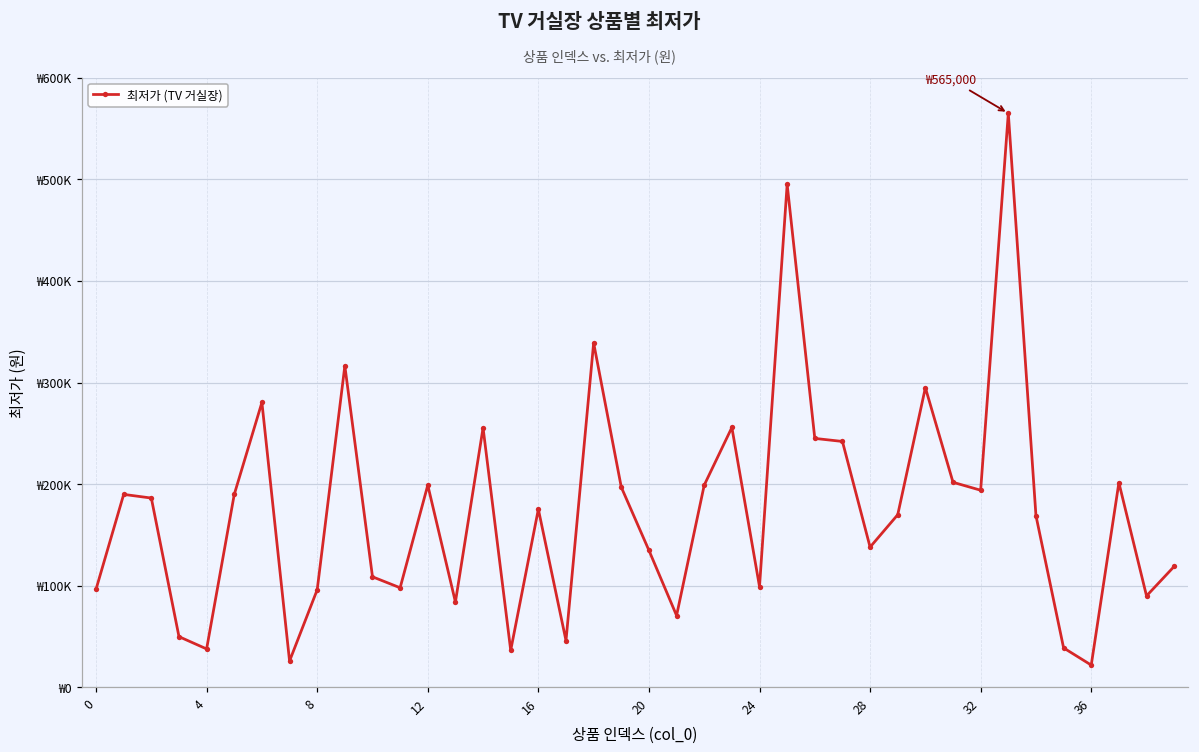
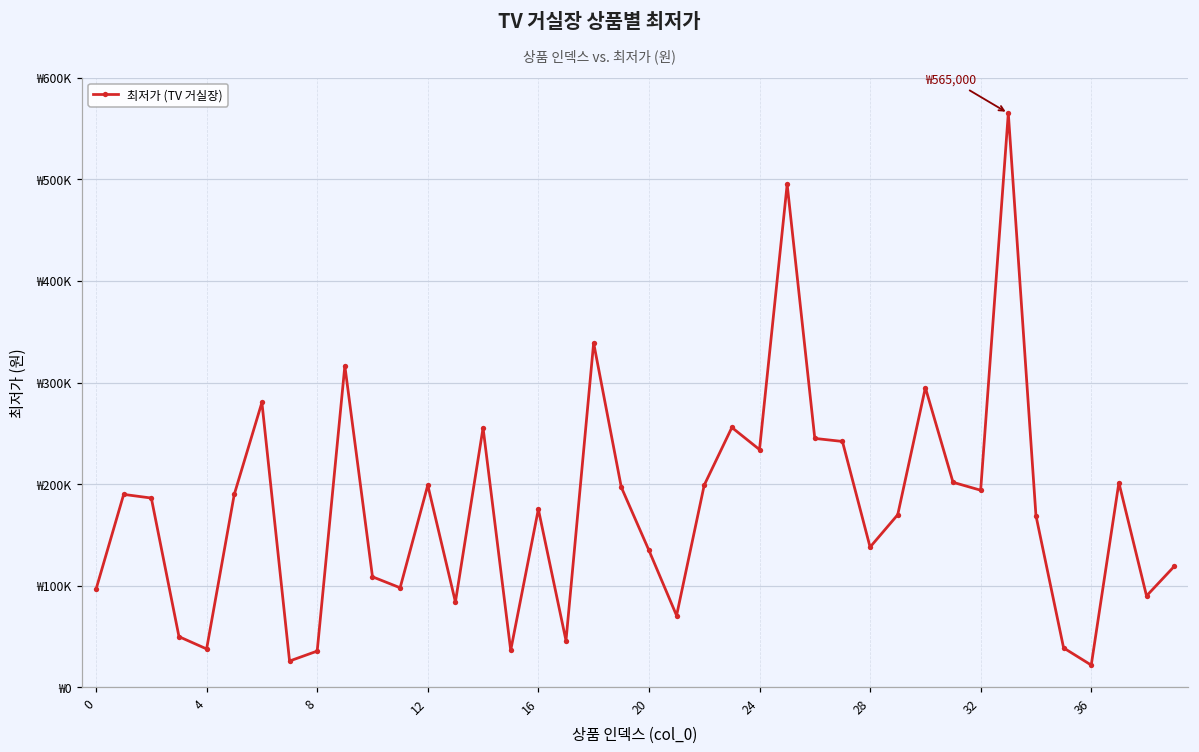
8: ₩100000 -> ₩40000
24: ₩100000 -> ₩230000
